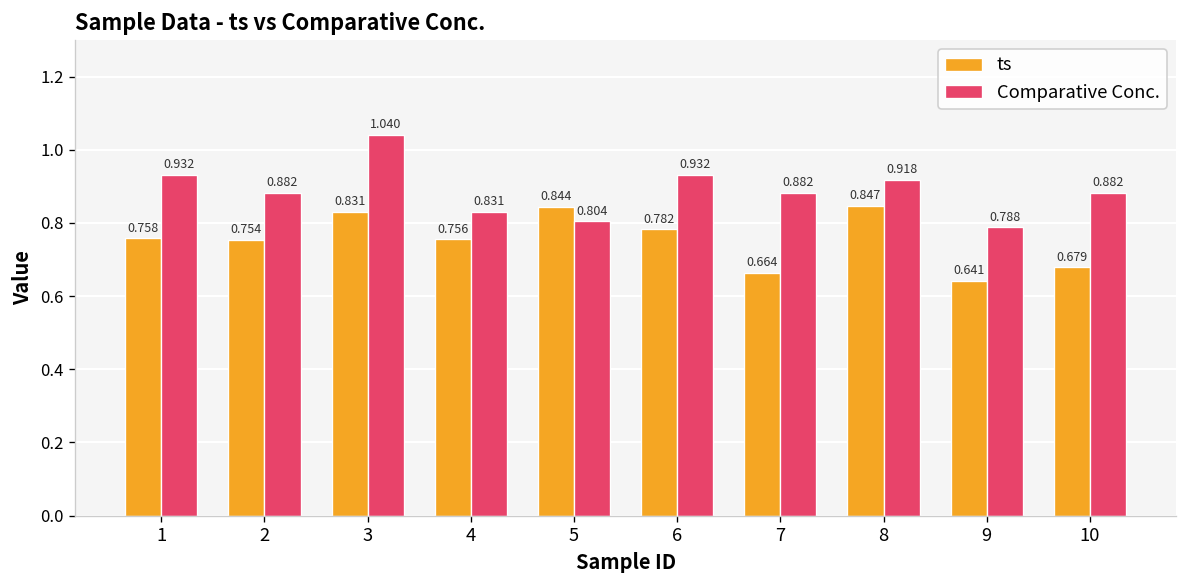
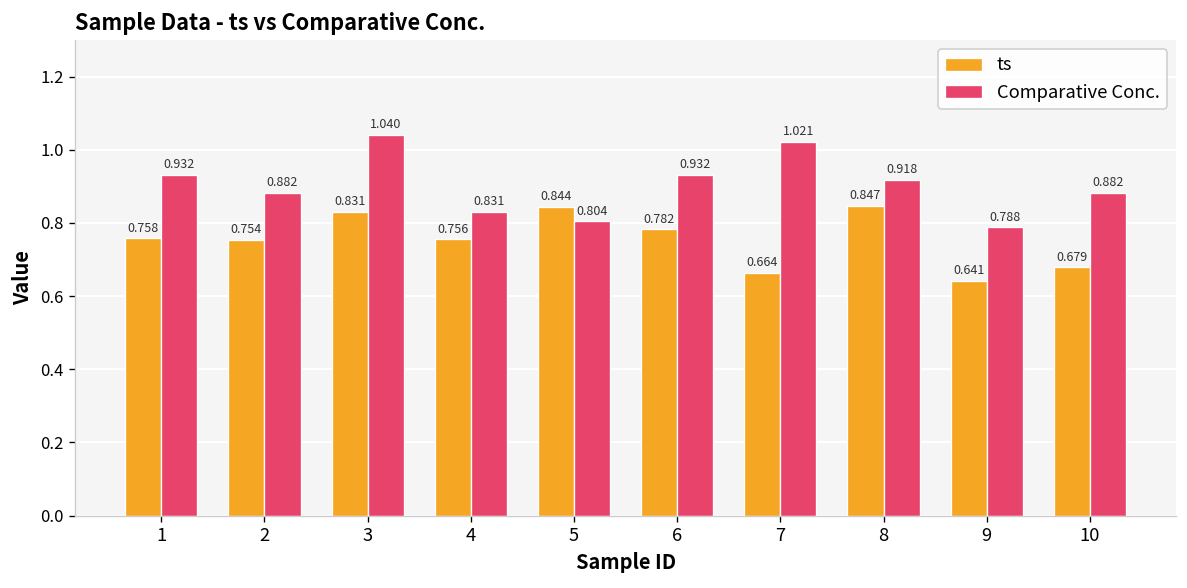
Comparative Conc., 7: 0.882 -> 1.021
